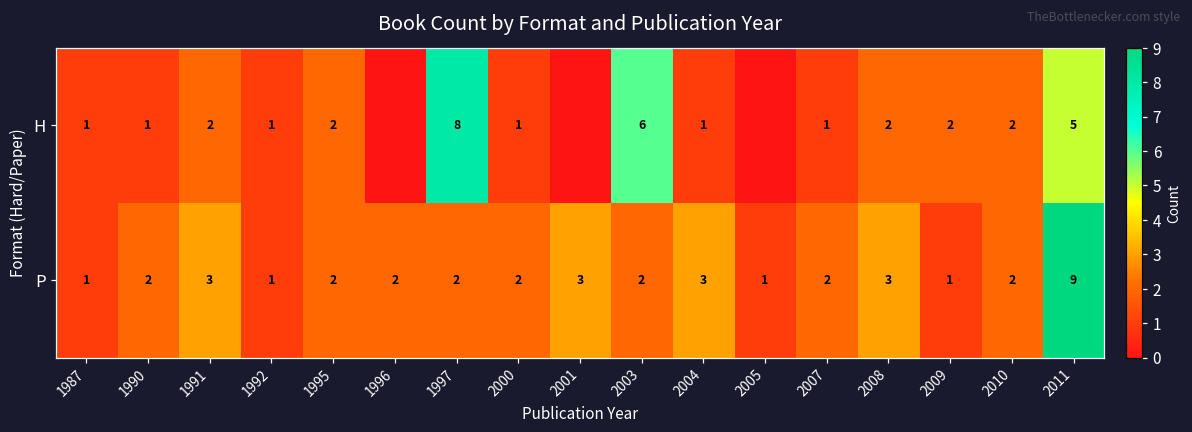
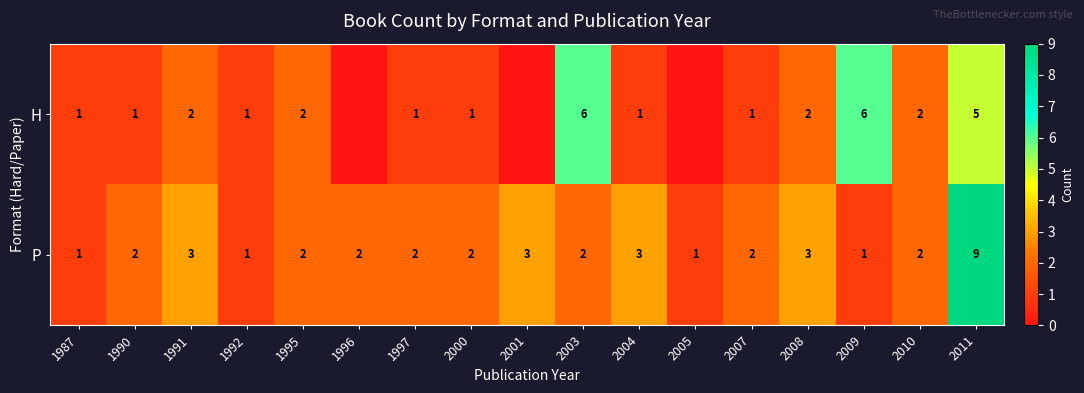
H, 1997: 8 -> 1
H, 2009: 2 -> 6
